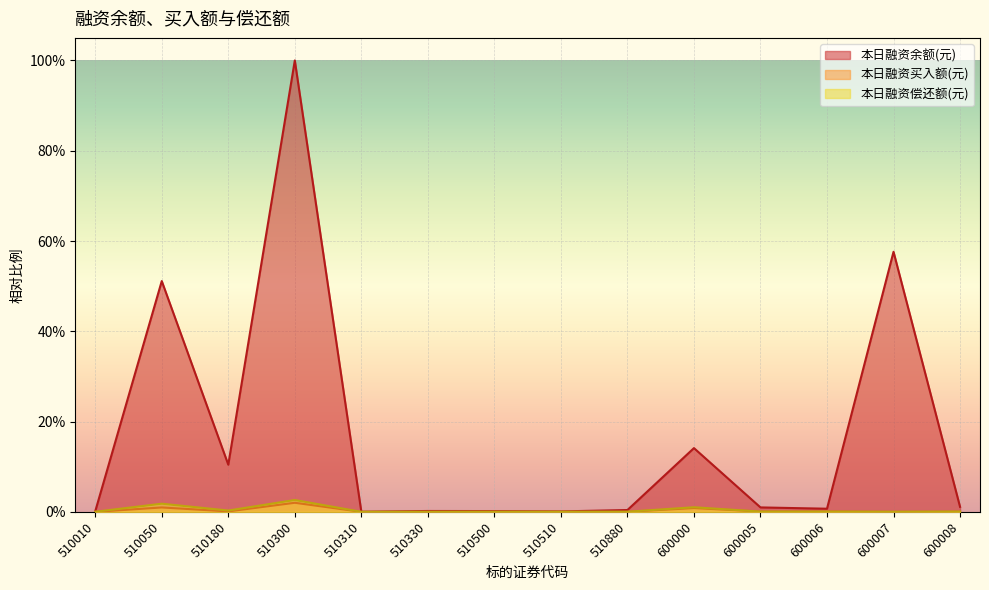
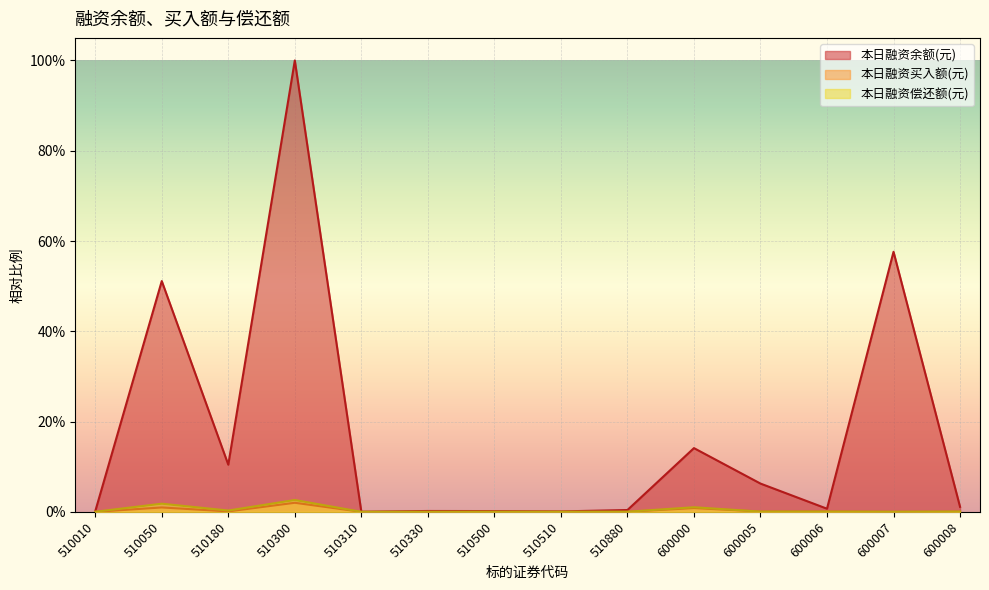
本日融资余额(元), 600005: 1% -> 6%
